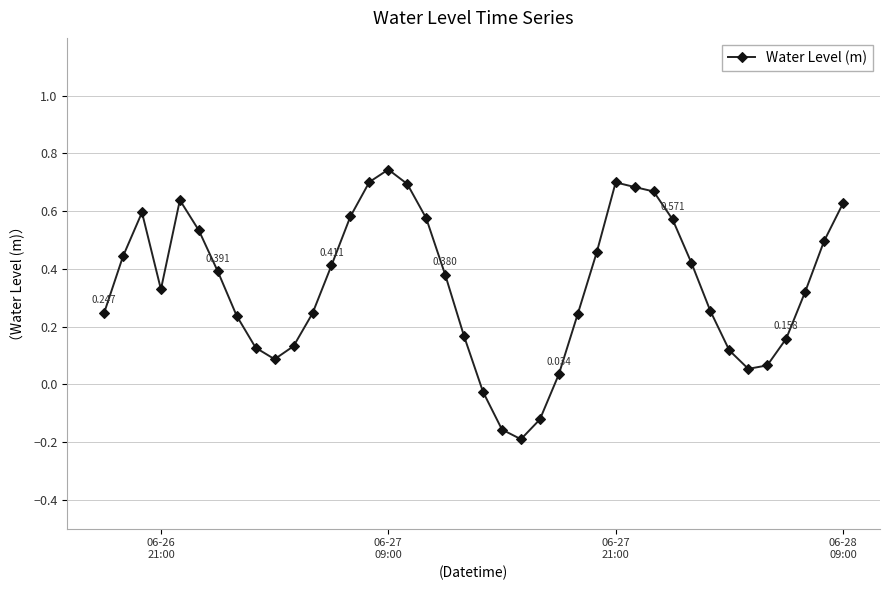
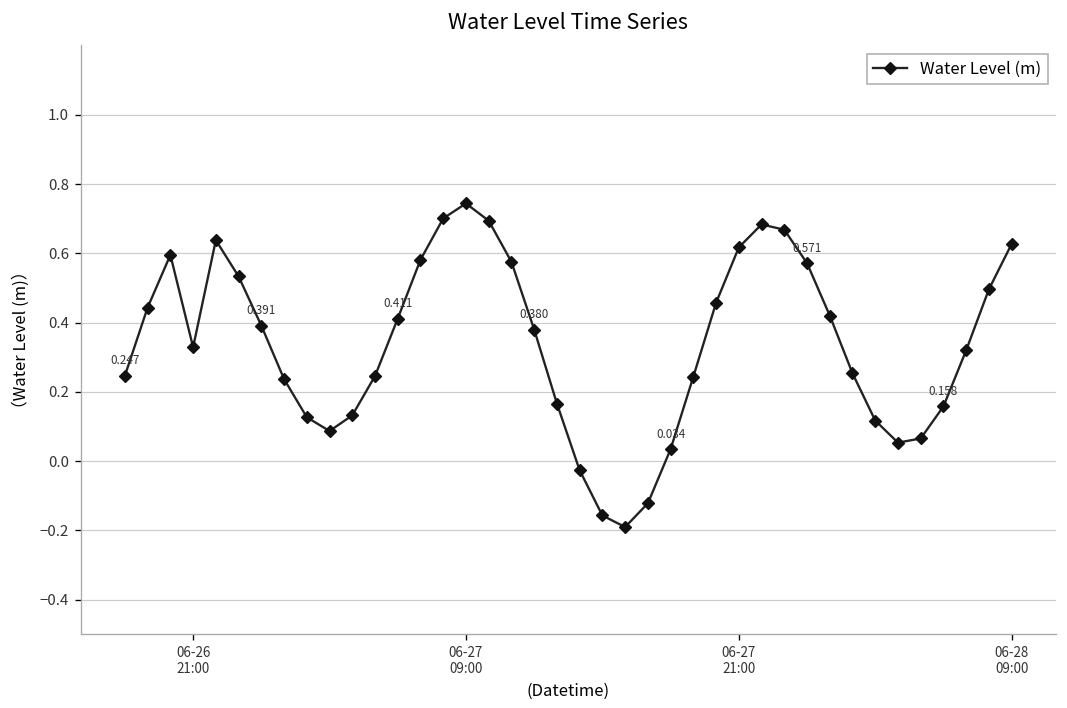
06-27 21:00: 0.70 -> 0.62
